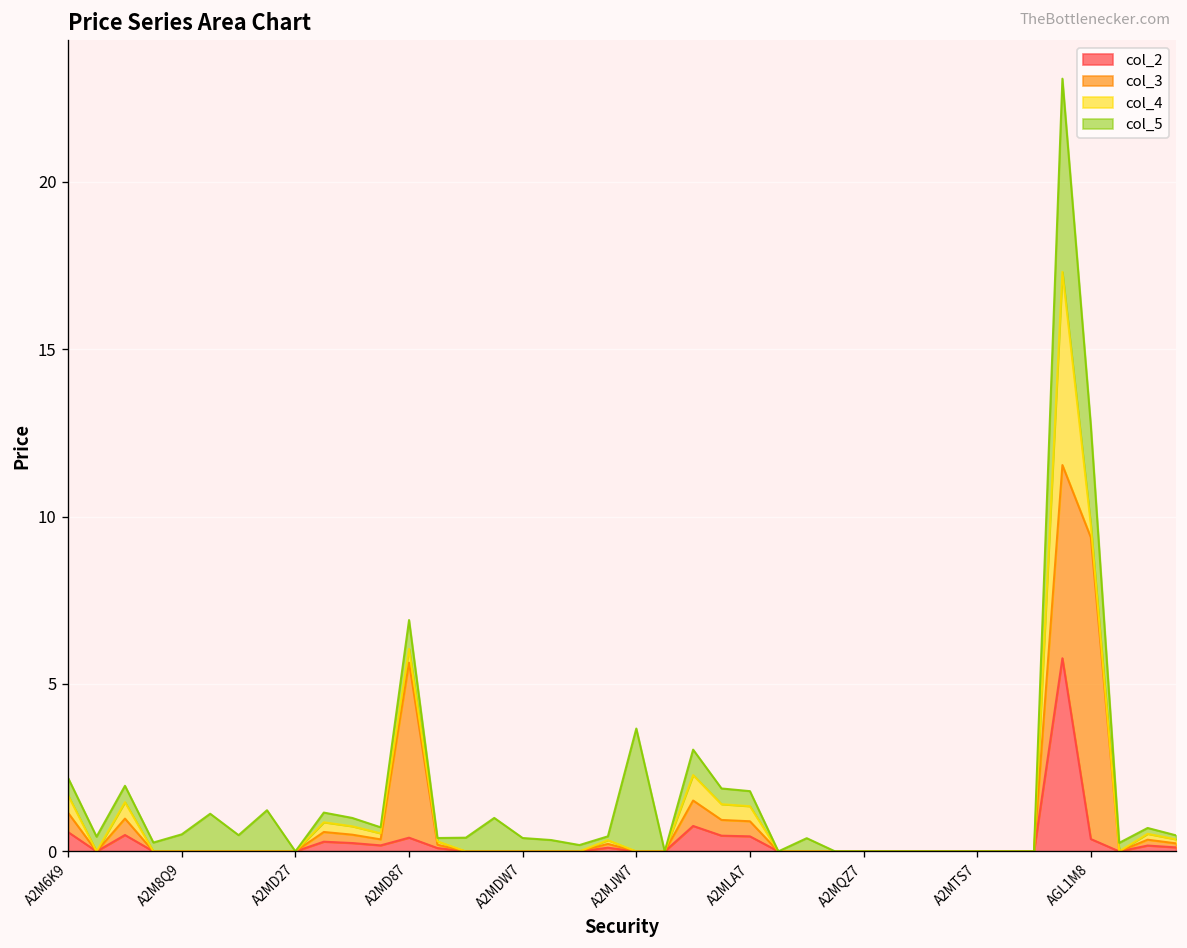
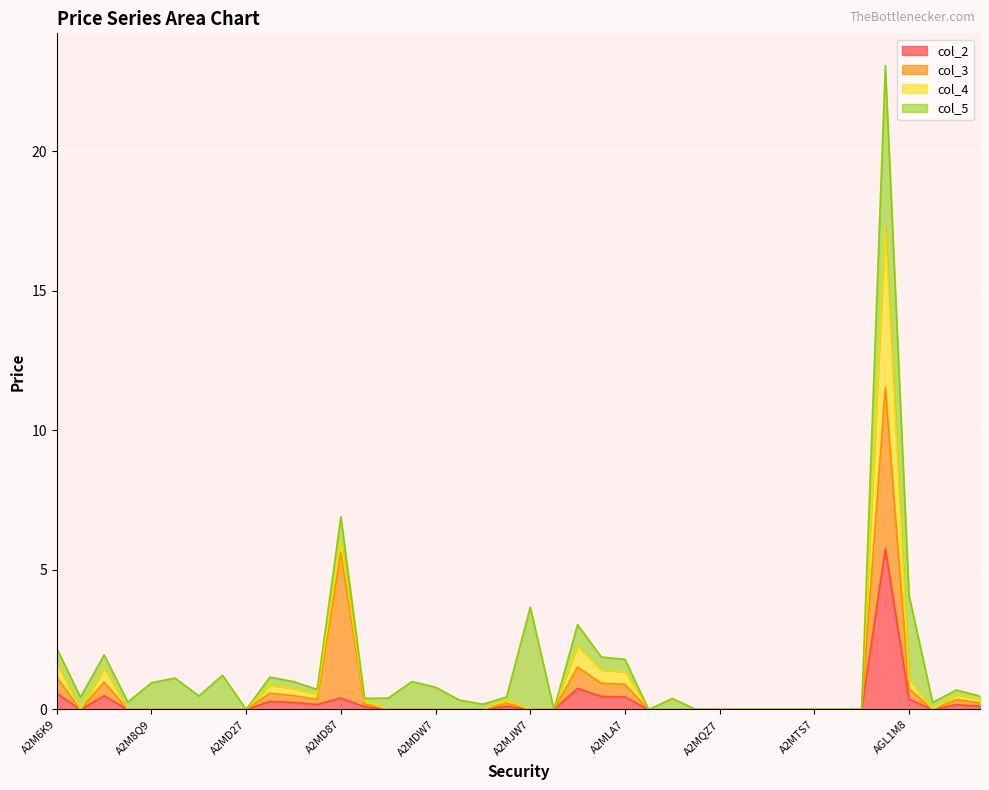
col_5, A2M8Q9: 0.5 -> 1.0
col_5, A2MDW7: 0.4 -> 0.8
col_3, AGL1M8: 9.0 -> 0.4
